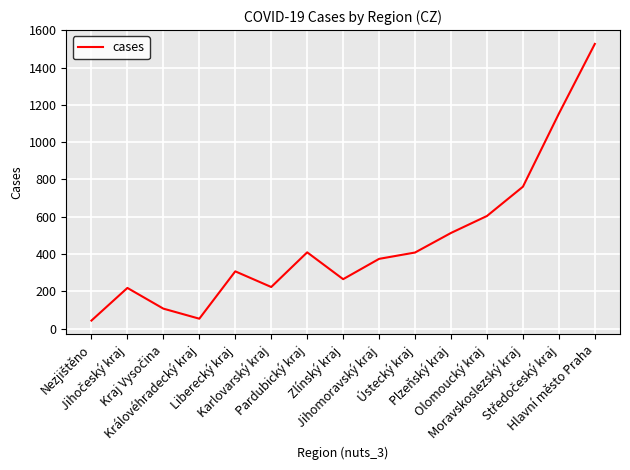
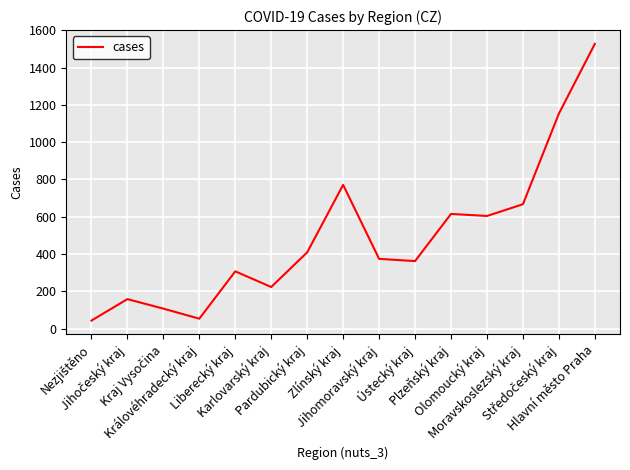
Jihočeský kraj: 220 -> 160
Zlínský kraj: 270 -> 770
Ústecký kraj: 410 -> 360
Plzeňský kraj: 510 -> 620
Moravskoslezský kraj: 760 -> 670
